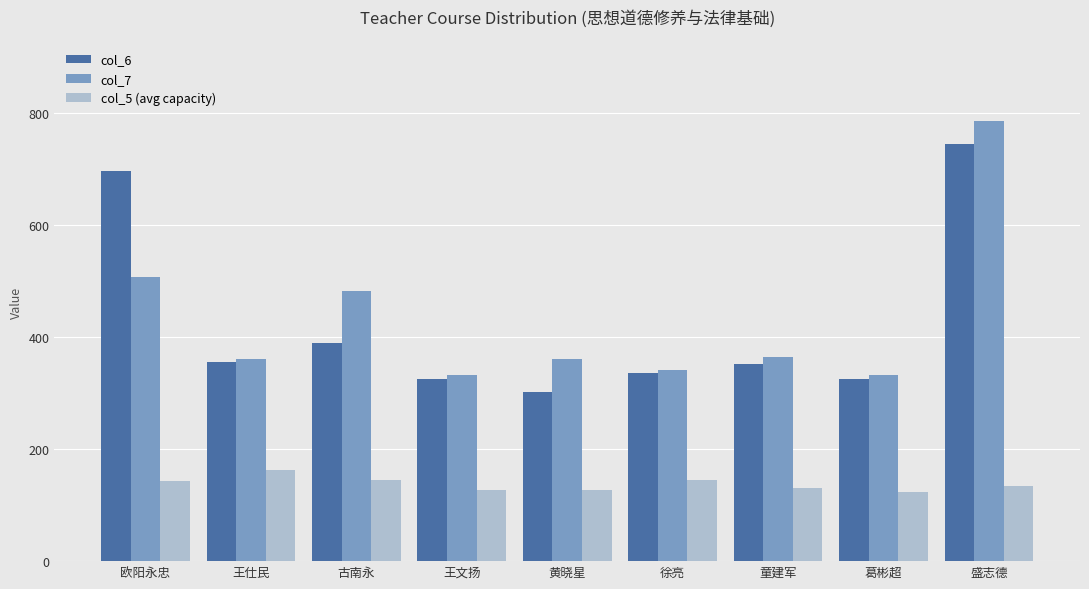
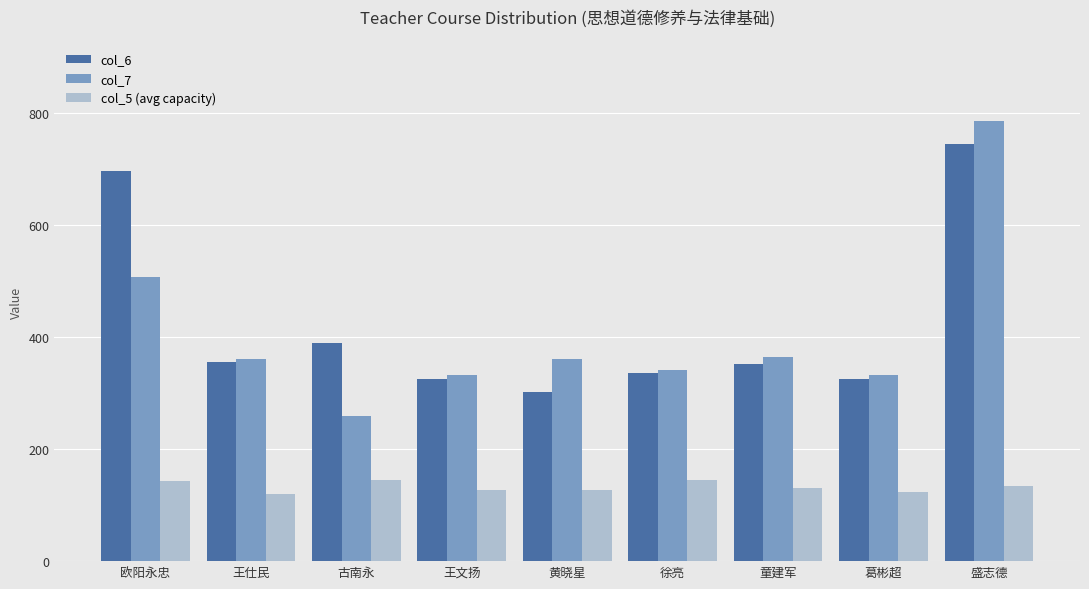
col_5 (avg capacity), 王仕民: 160 -> 120
col_7, 古南永: 480 -> 260
